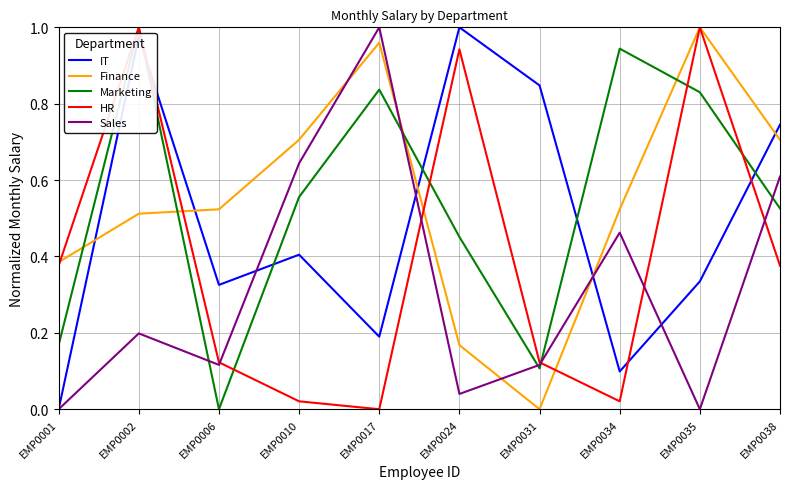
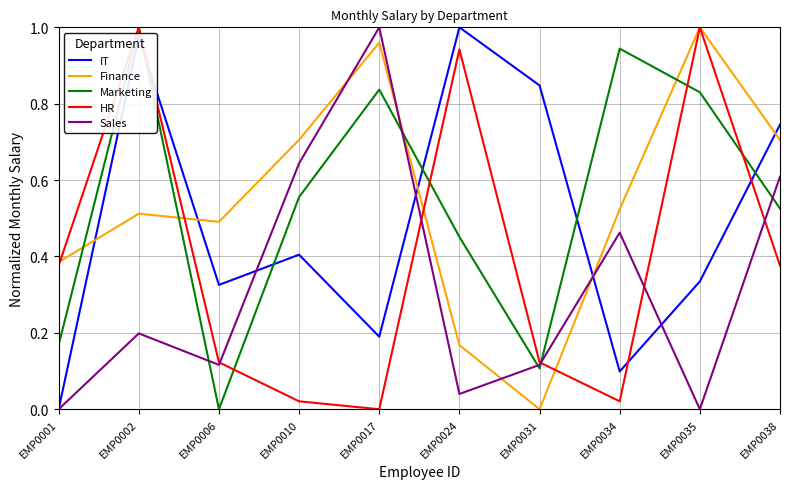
Finance, EMP0006: 0.52 -> 0.49
